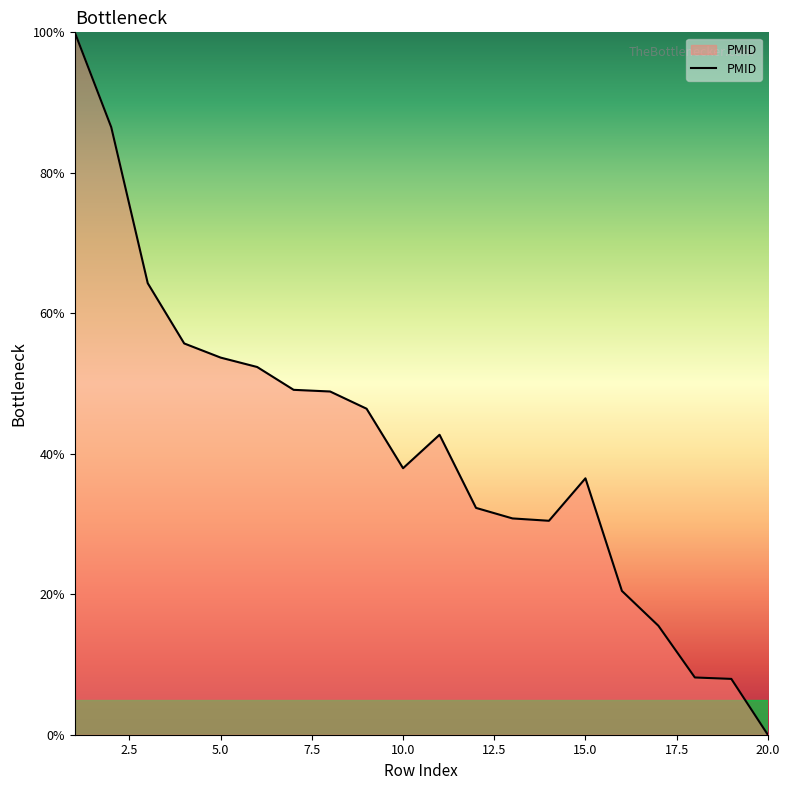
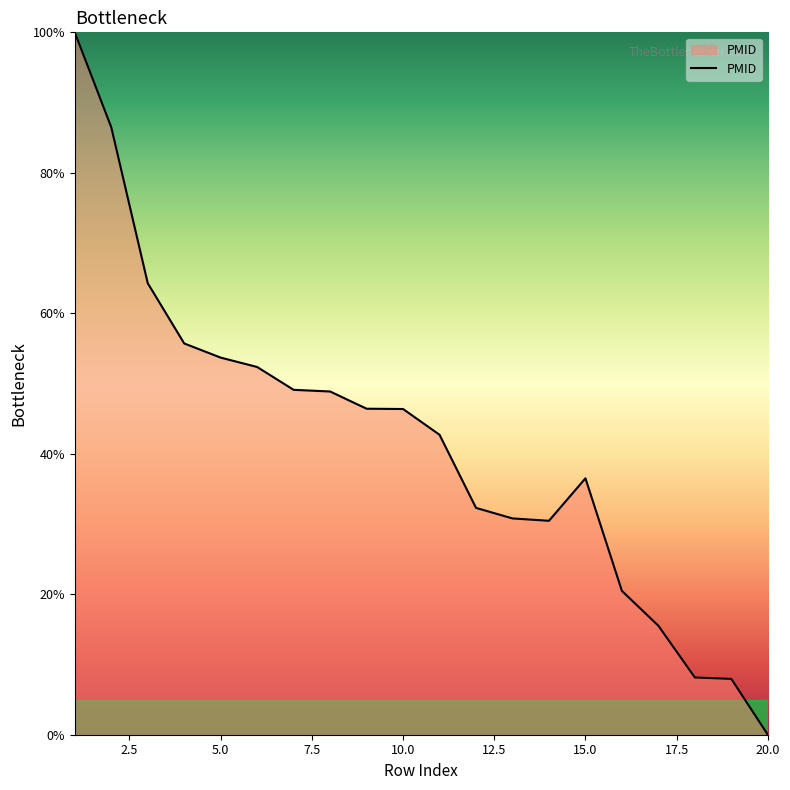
10.0: 38% -> 46%
